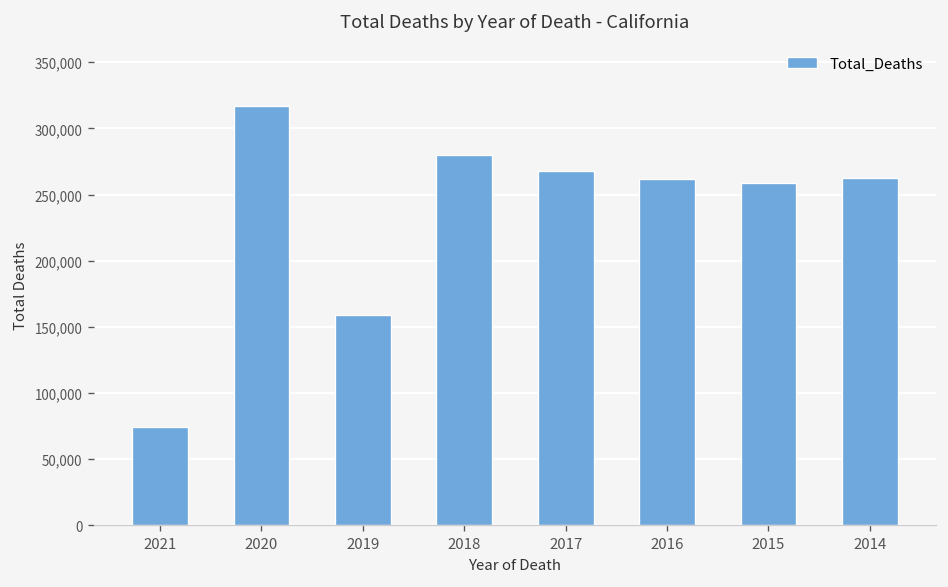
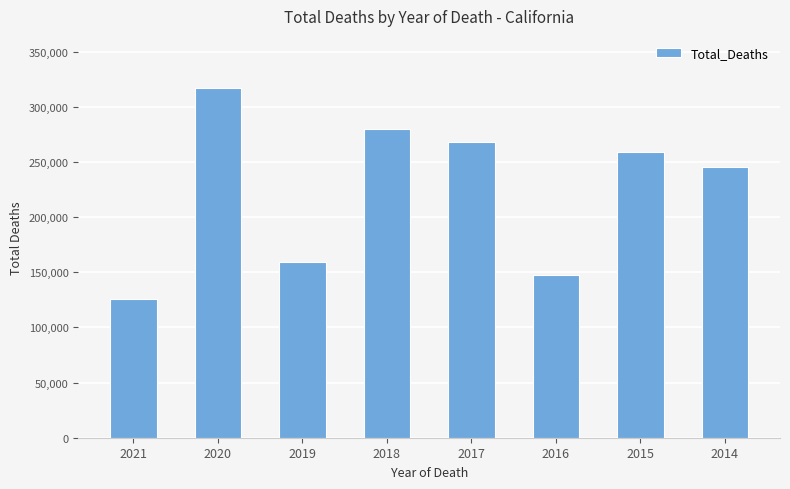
2021: 74,000 -> 125,000
2016: 262,000 -> 148,000
2014: 263,000 -> 245,000
